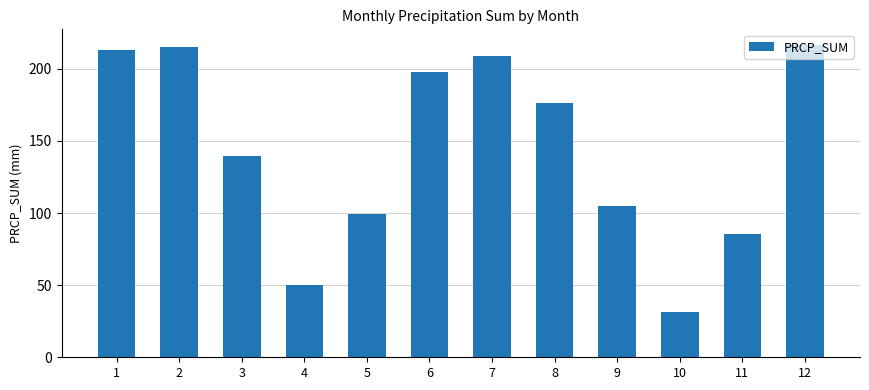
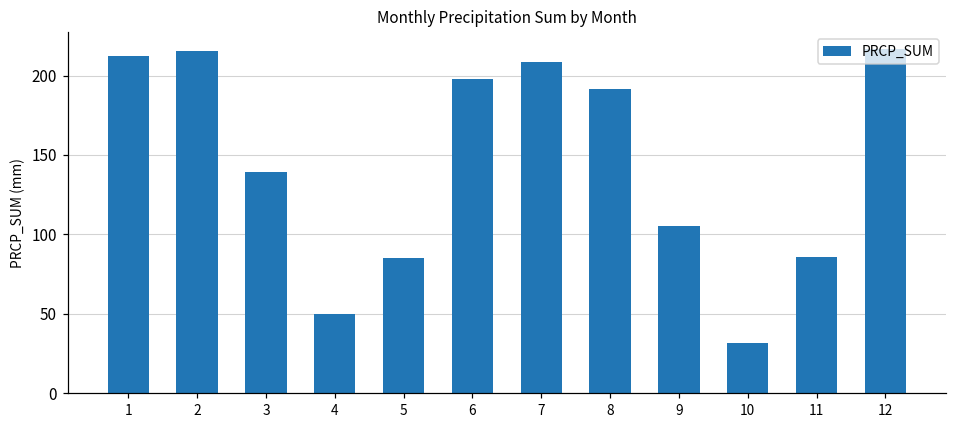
5: 99 -> 85
8: 176 -> 192
